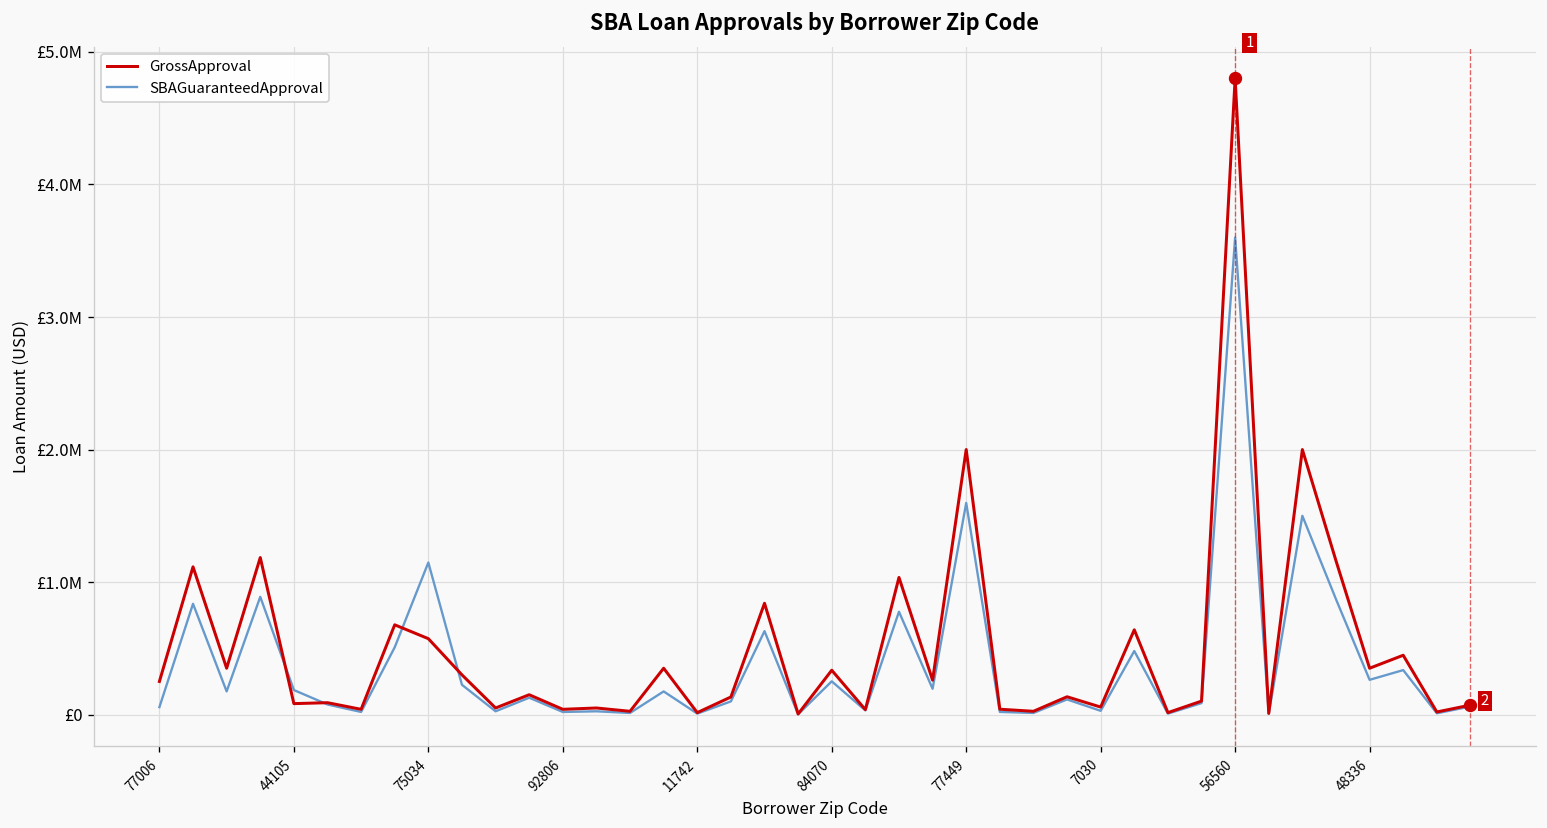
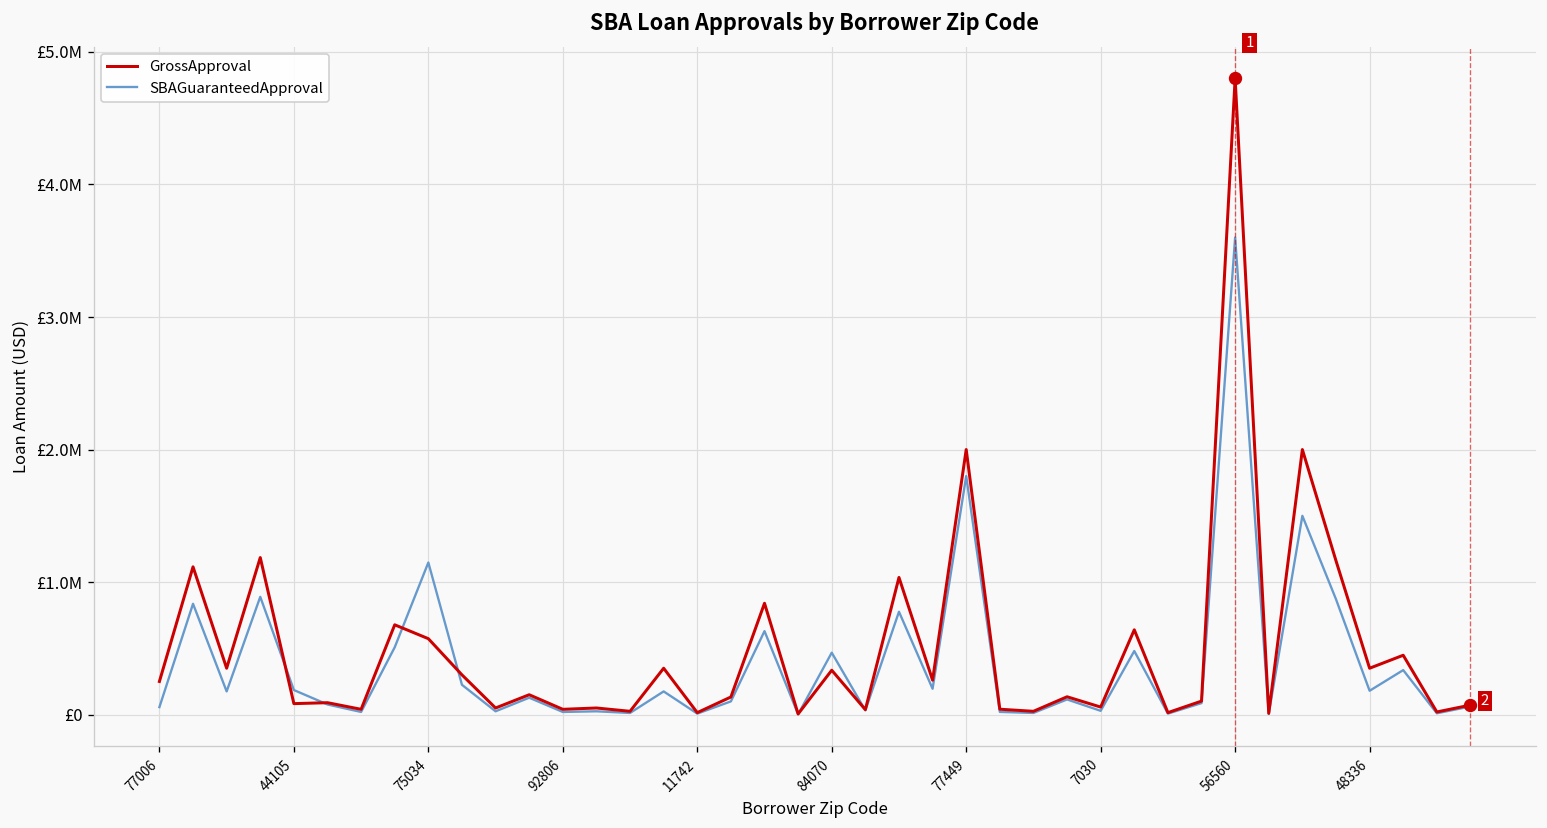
SBAGuaranteedApproval, 84070: £250000 -> £470000
SBAGuaranteedApproval, 77449: £1600000 -> £1800000
SBAGuaranteedApproval, 48336: £260000 -> £180000
